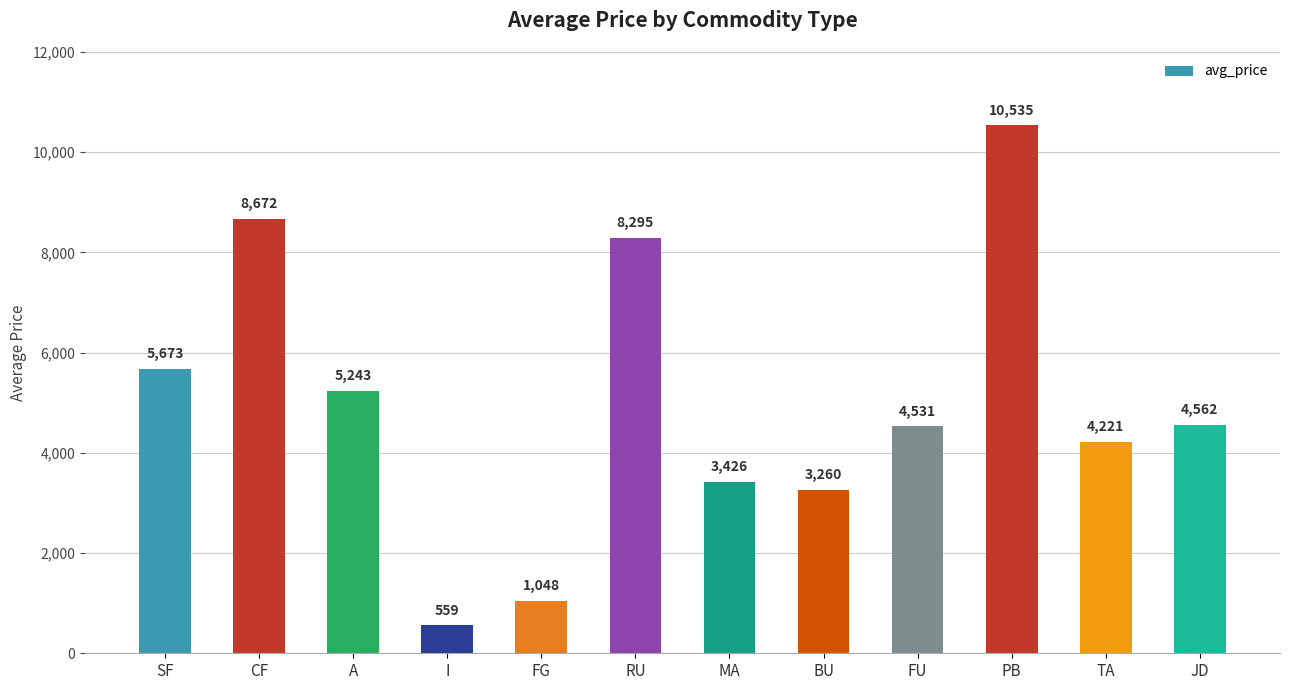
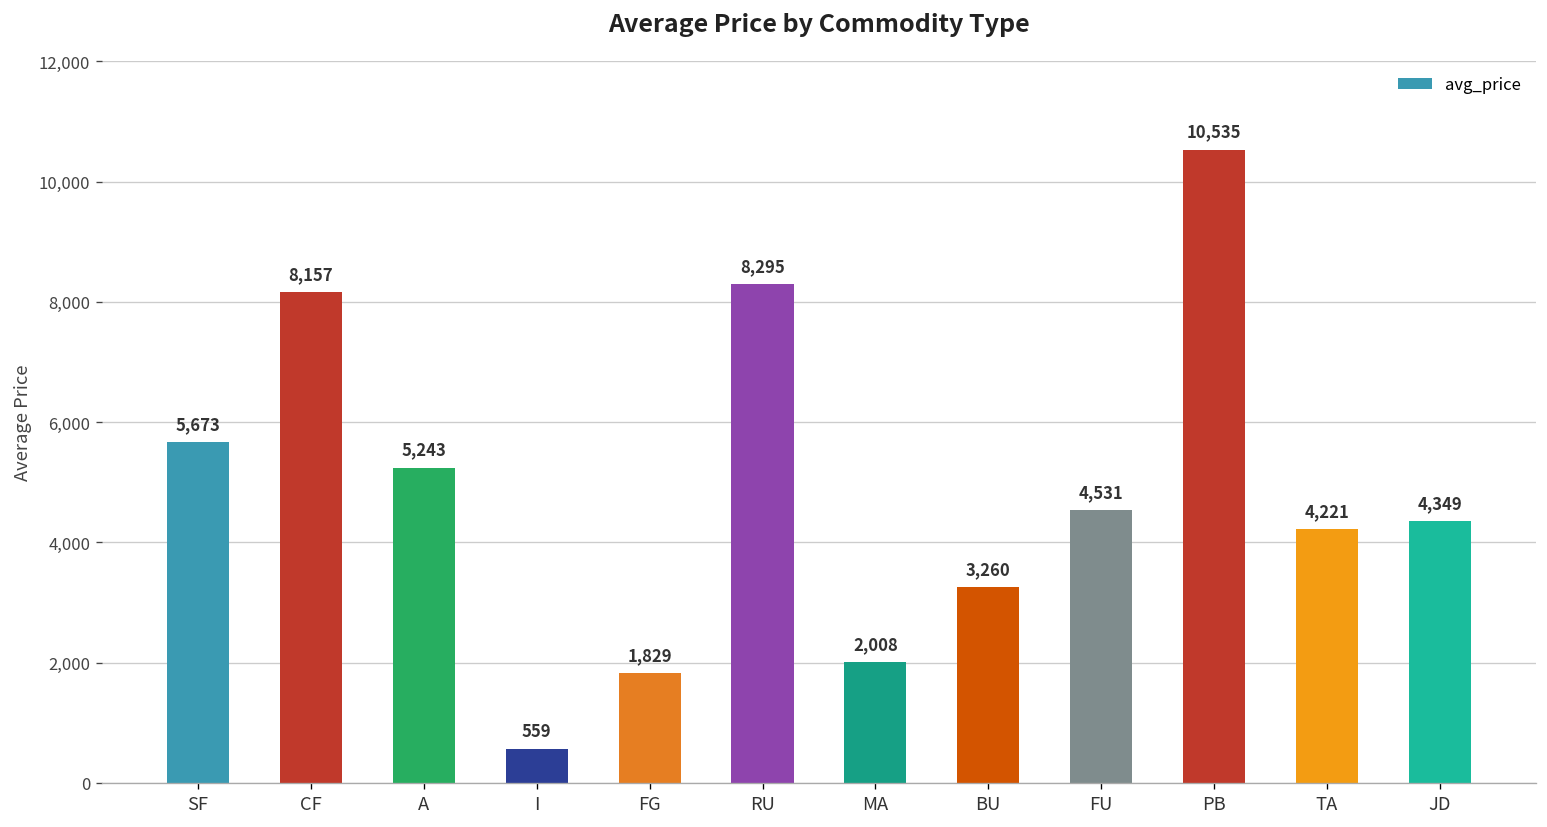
CF: 8,672 -> 8,157
FG: 1,048 -> 1,829
MA: 3,426 -> 2,008
JD: 4,562 -> 4,349
